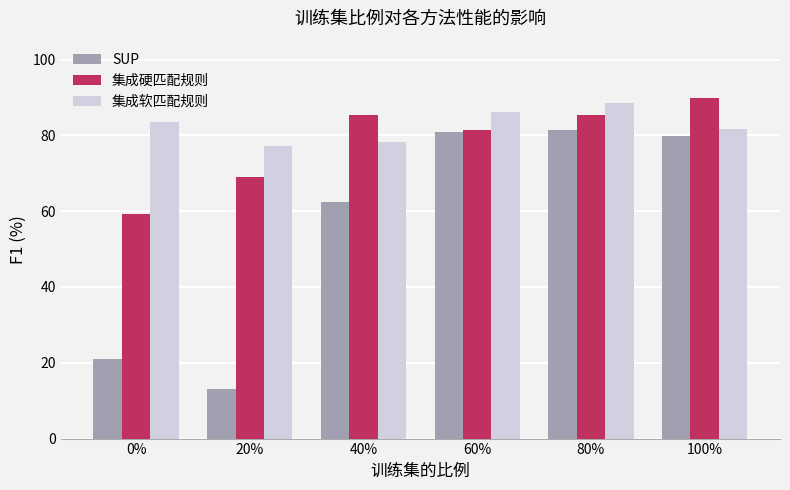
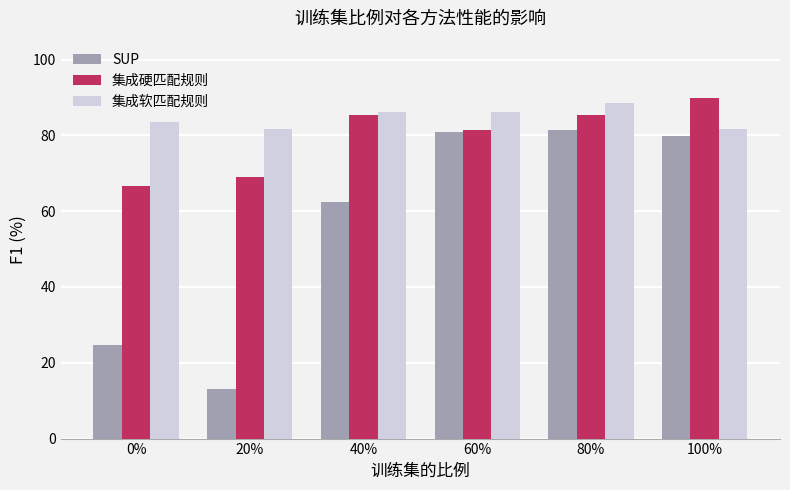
SUP, 0%: 21 -> 25
集成硬匹配规则, 0%: 59 -> 67
集成软匹配规则, 20%: 77 -> 82
集成软匹配规则, 40%: 78 -> 86
